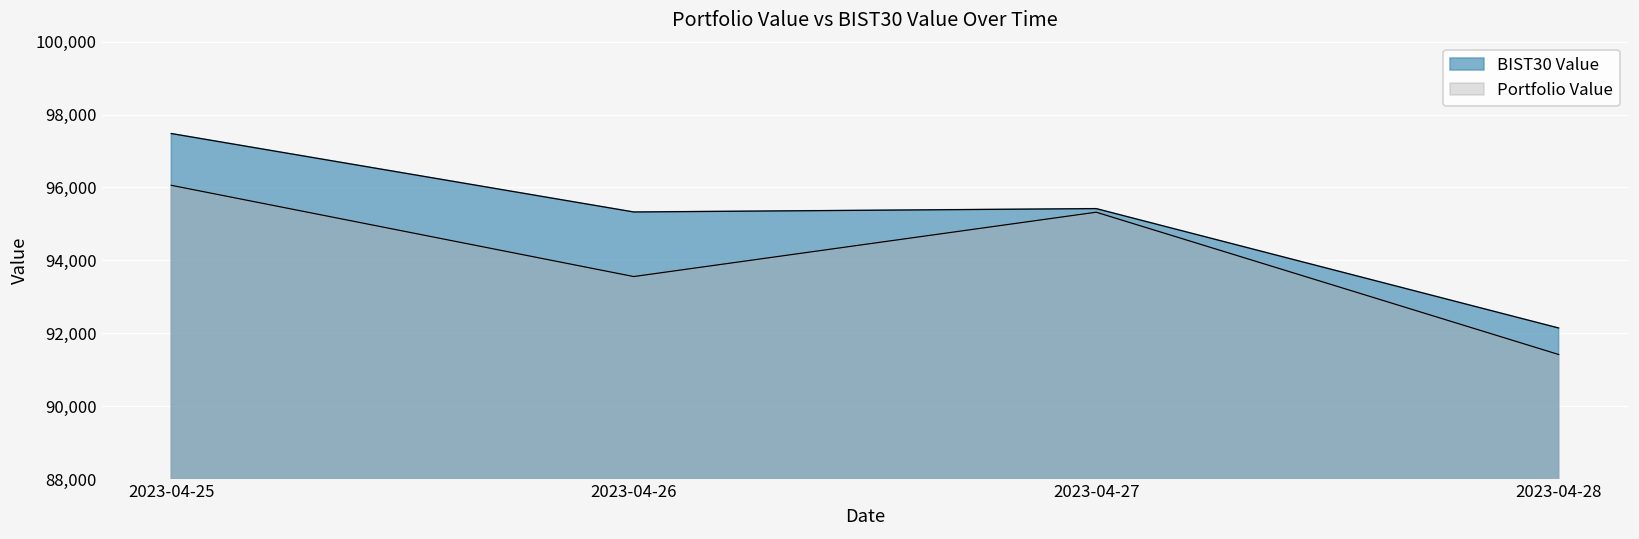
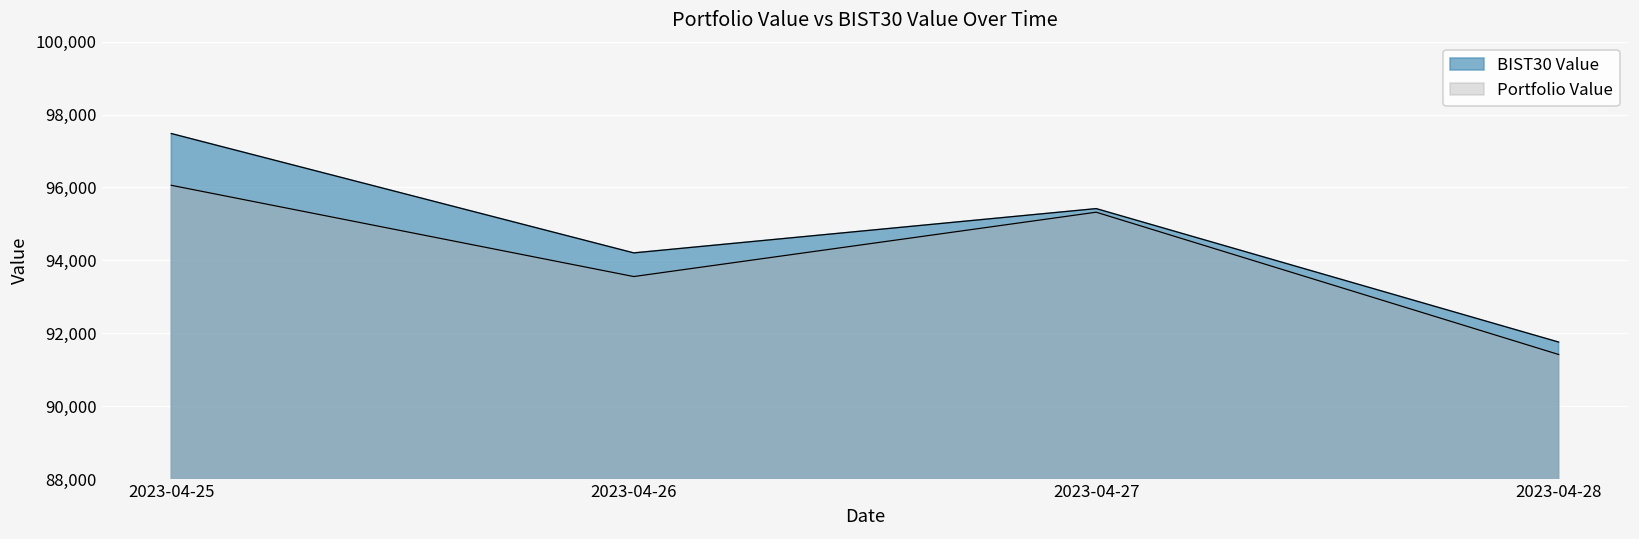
BIST30 Value, 2023-04-26: 95,300 -> 94,200
BIST30 Value, 2023-04-28: 92,100 -> 91,800
